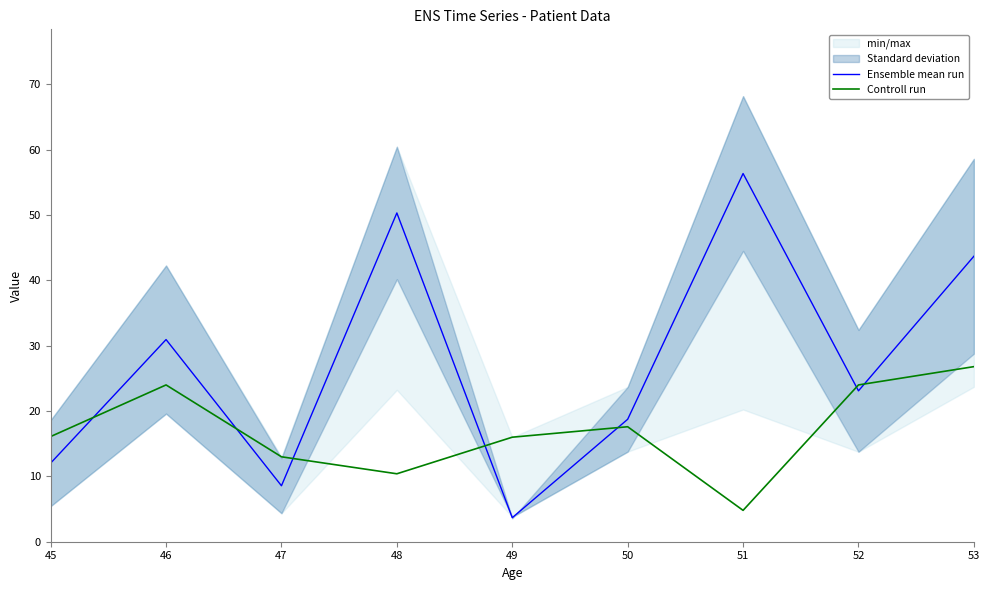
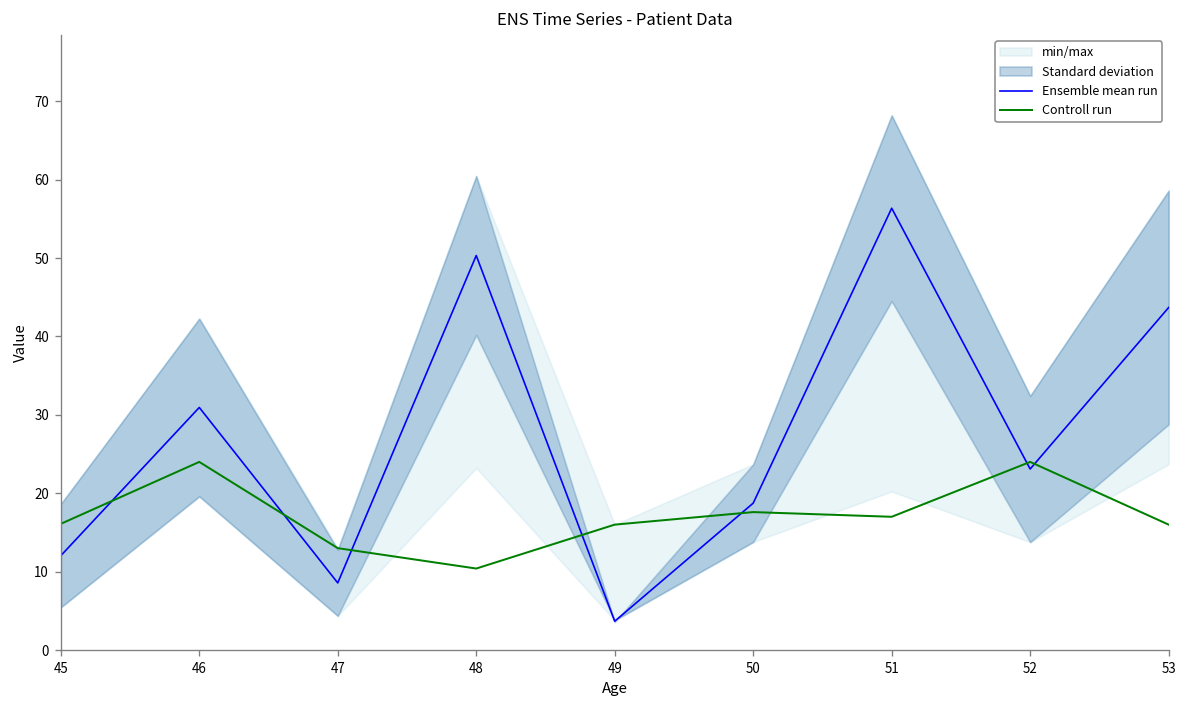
Controll run, 51: 5 -> 17
Controll run, 53: 27 -> 16
